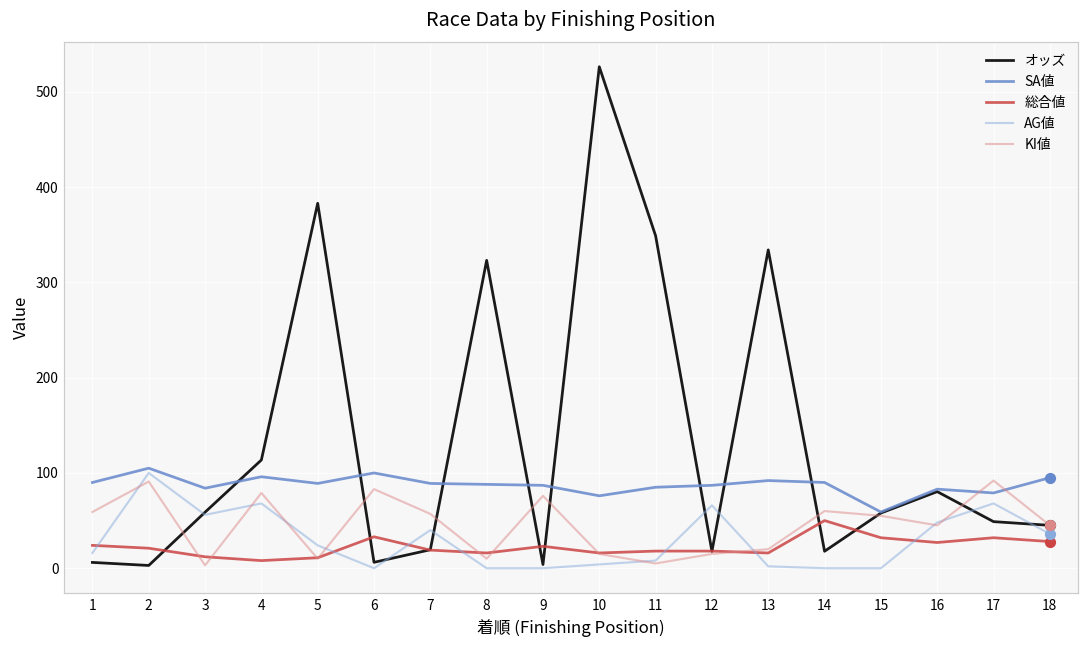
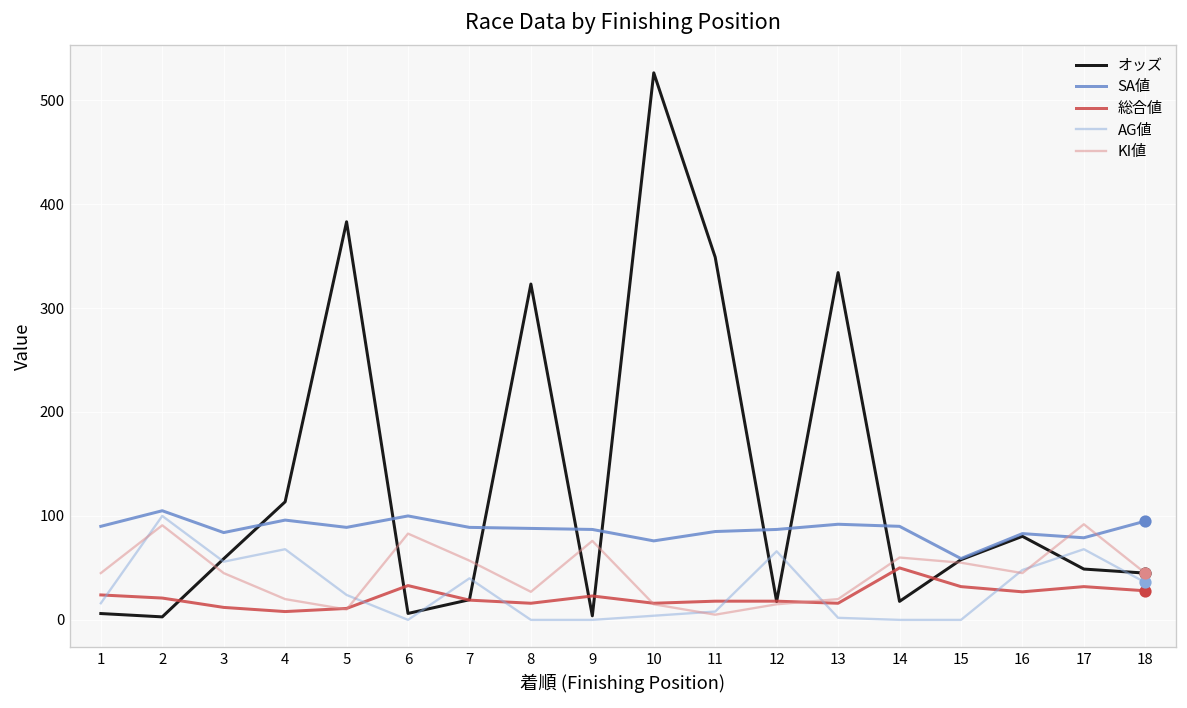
KI値, 1: 60 -> 50
KI値, 3: 0 -> 50
KI値, 4: 80 -> 20
KI値, 8: 10 -> 30
